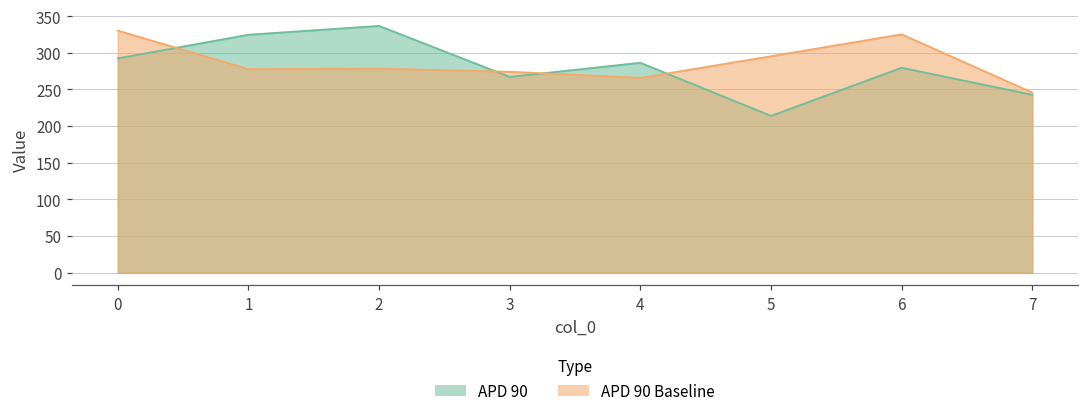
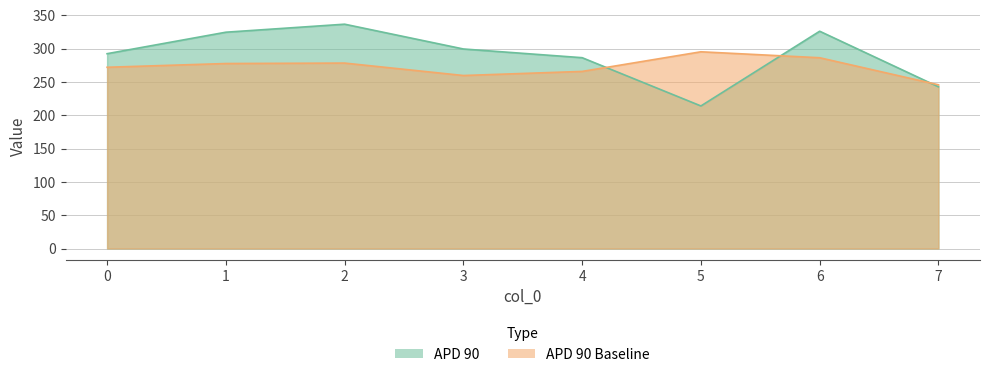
APD 90 Baseline, 0: 330 -> 270
APD 90, 3: 270 -> 300
APD 90 Baseline, 3: 270 -> 260
APD 90, 6: 280 -> 330
APD 90 Baseline, 6: 330 -> 290
